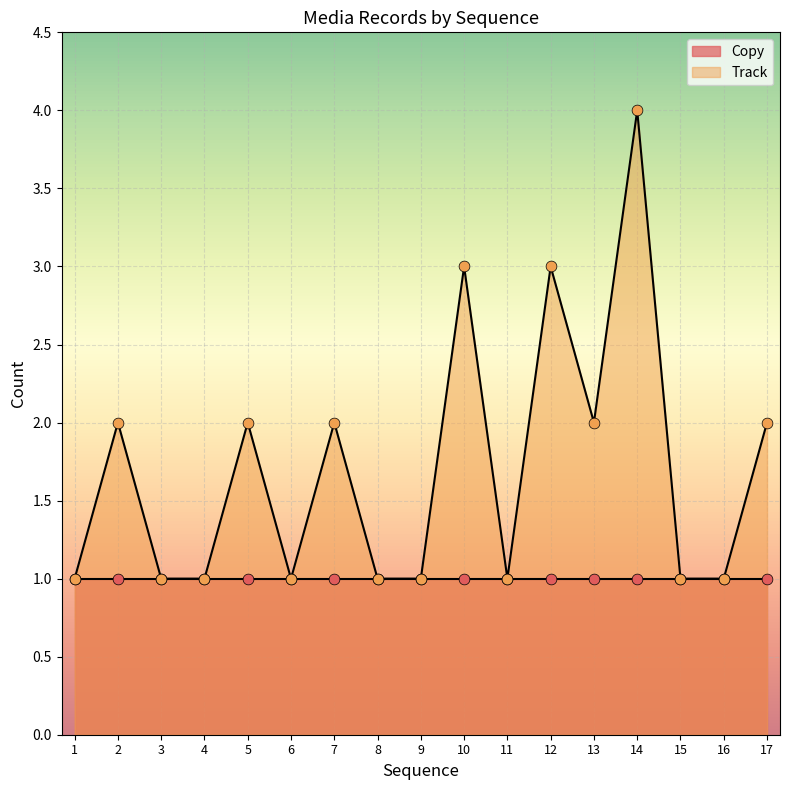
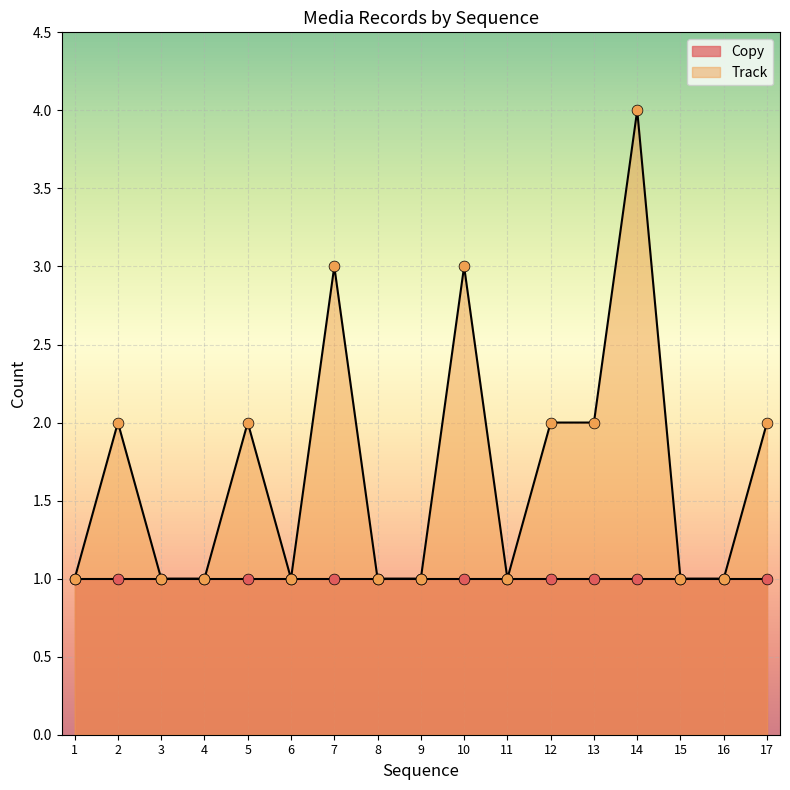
Track, 7: 2 -> 3
Track, 12: 3 -> 2
